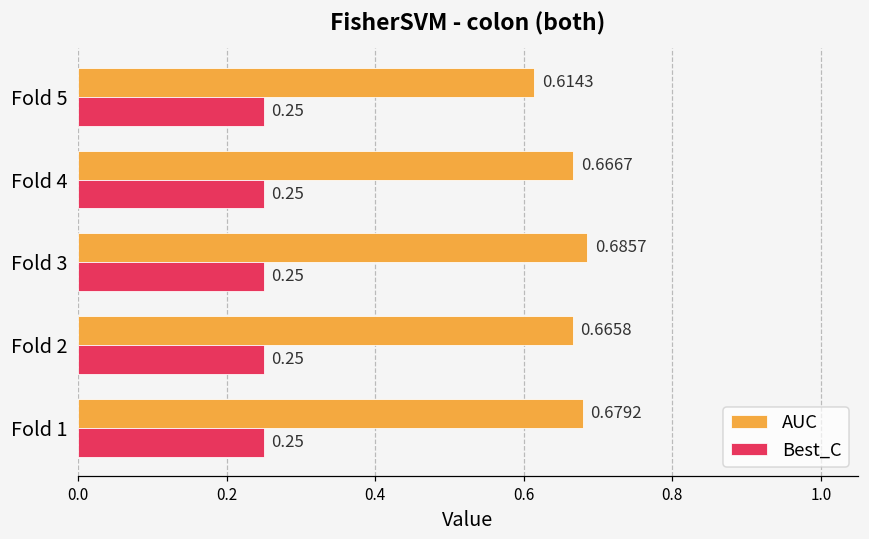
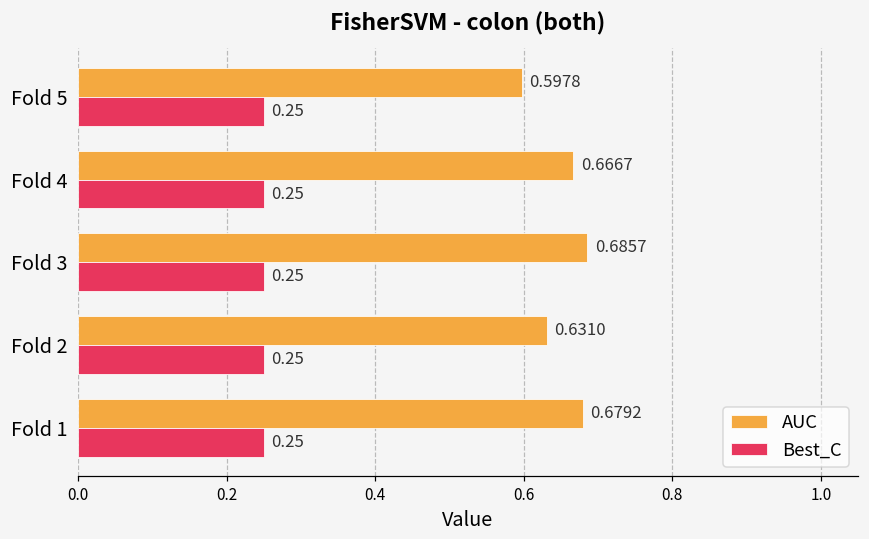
AUC, Fold 5: 0.6143 -> 0.5978
AUC, Fold 2: 0.6658 -> 0.6310
